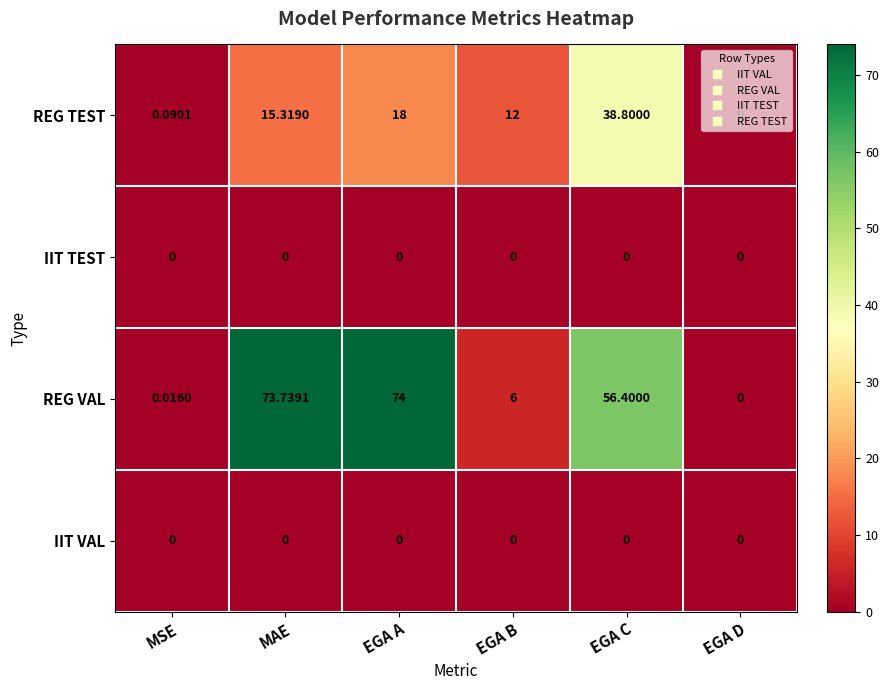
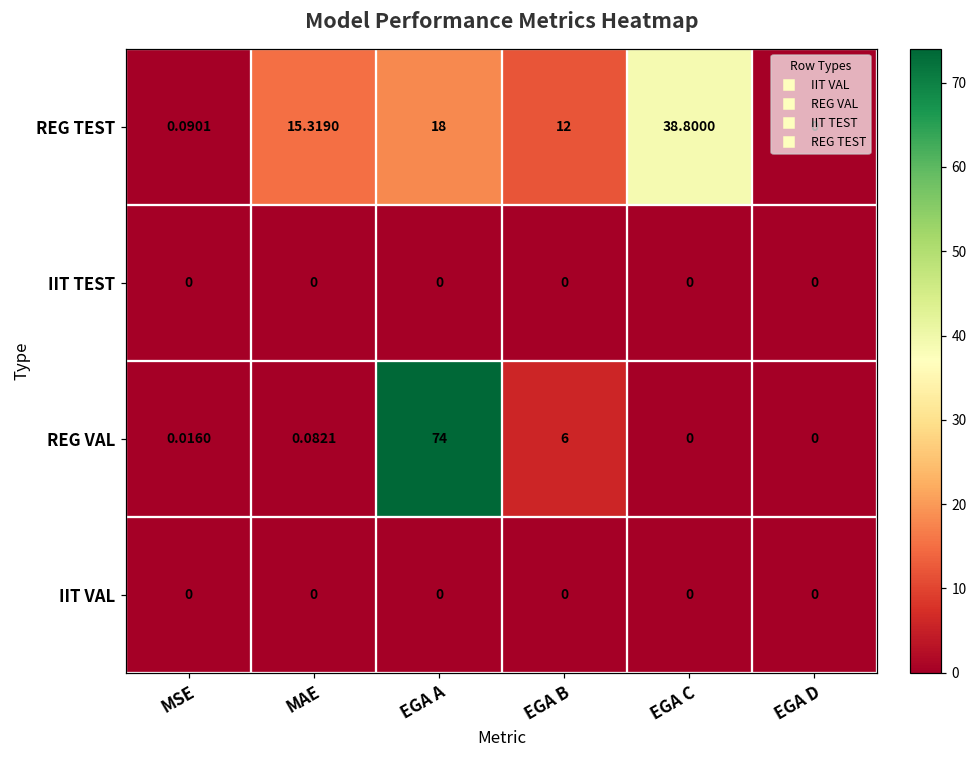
REG VAL, MAE: 73.7391 -> 0.0821
REG VAL, EGA C: 56.4000 -> 0
